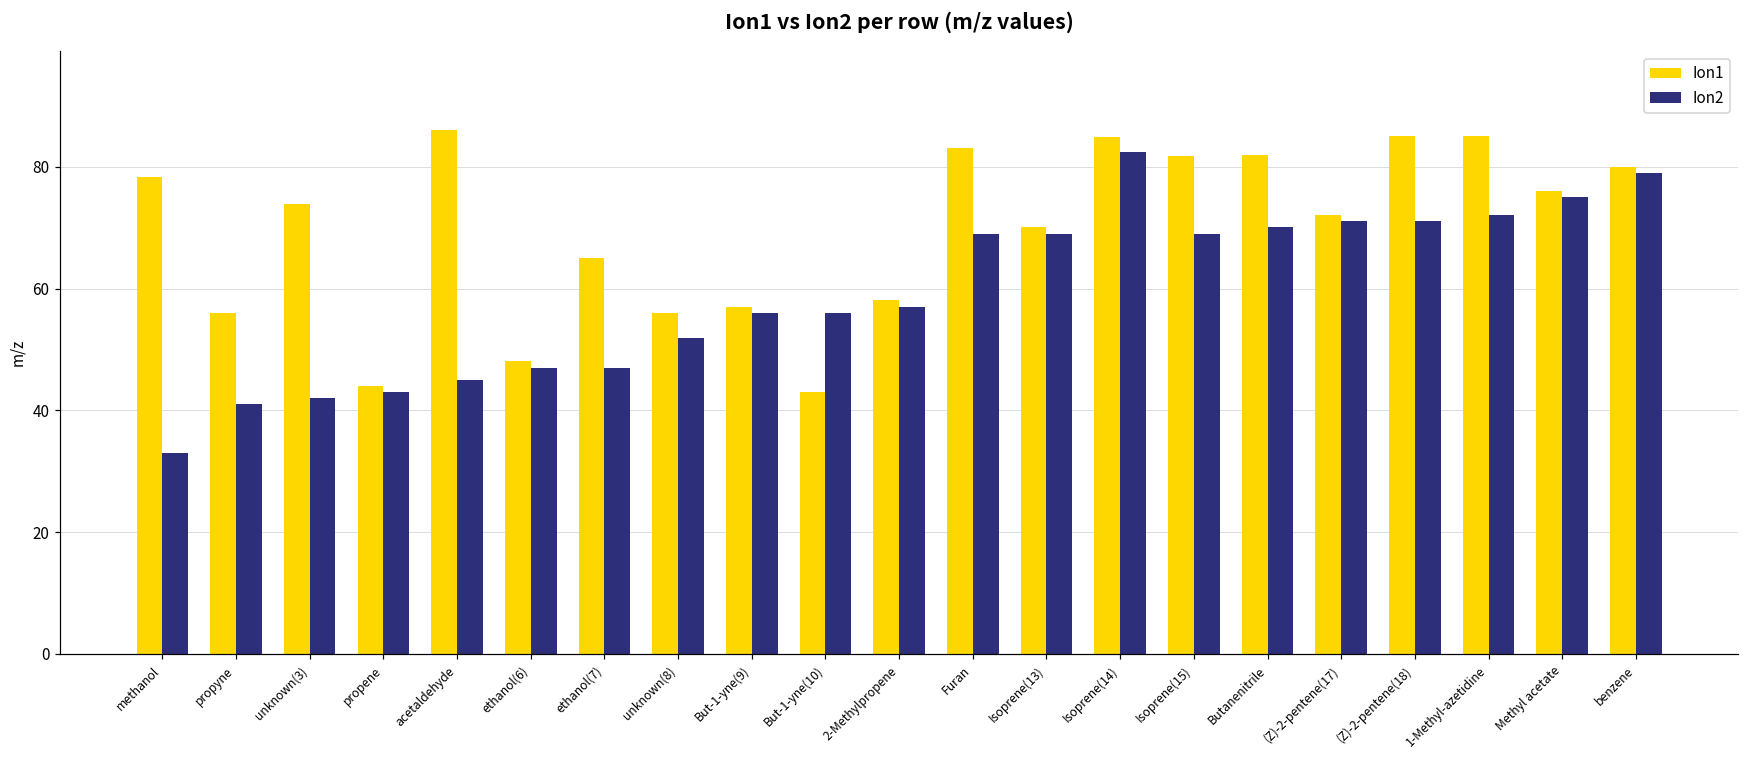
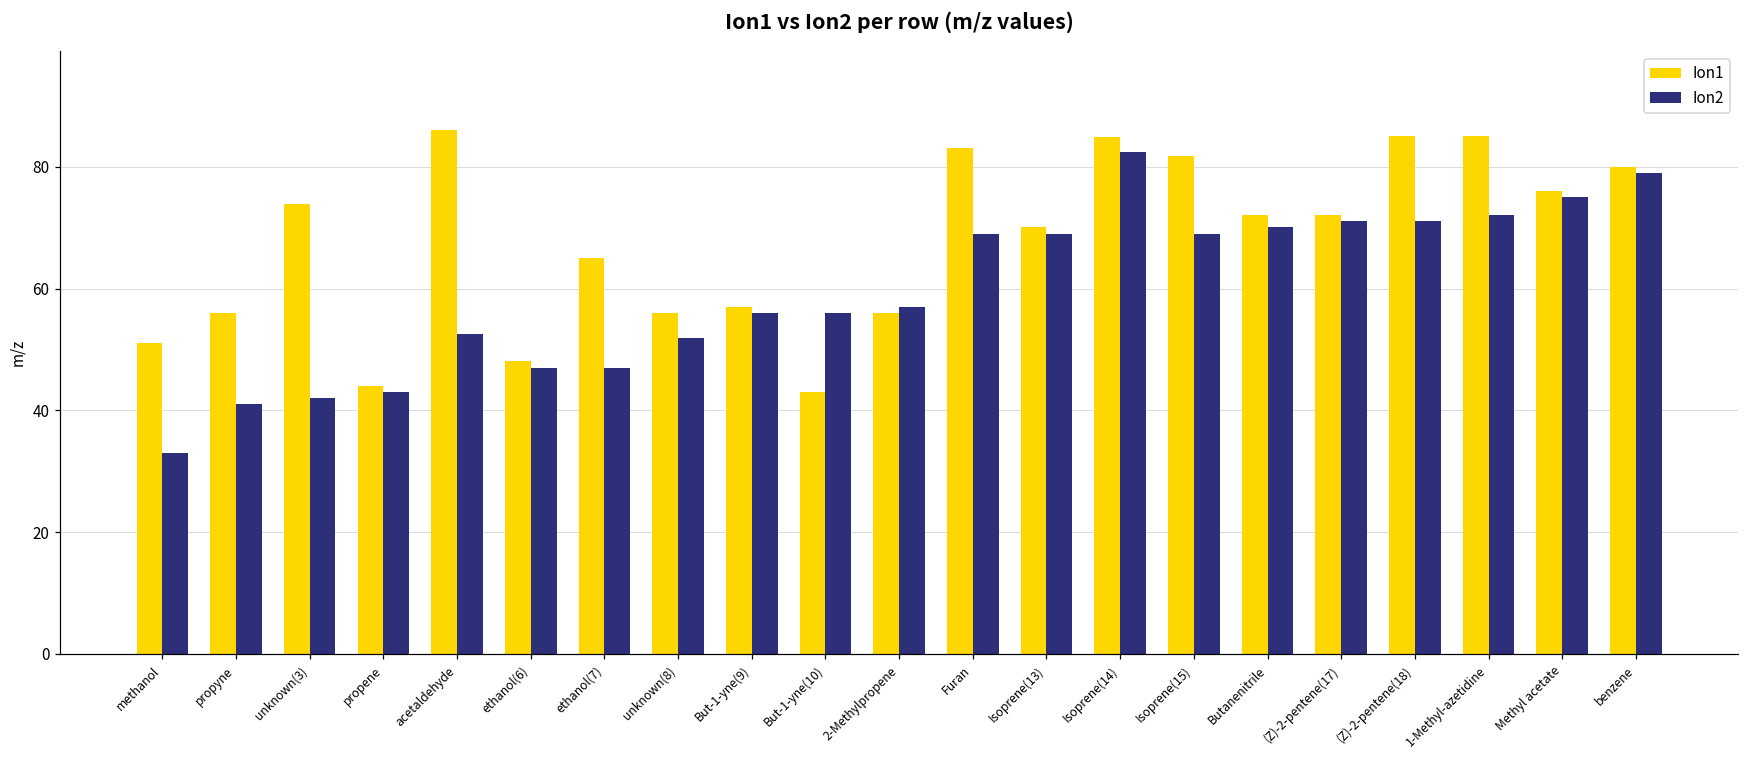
Ion1, methanol: 78 -> 51
Ion2, acetaldehyde: 45 -> 53
Ion1, 2-Methylpropene: 58 -> 56
Ion1, Butanenitrile: 82 -> 72
